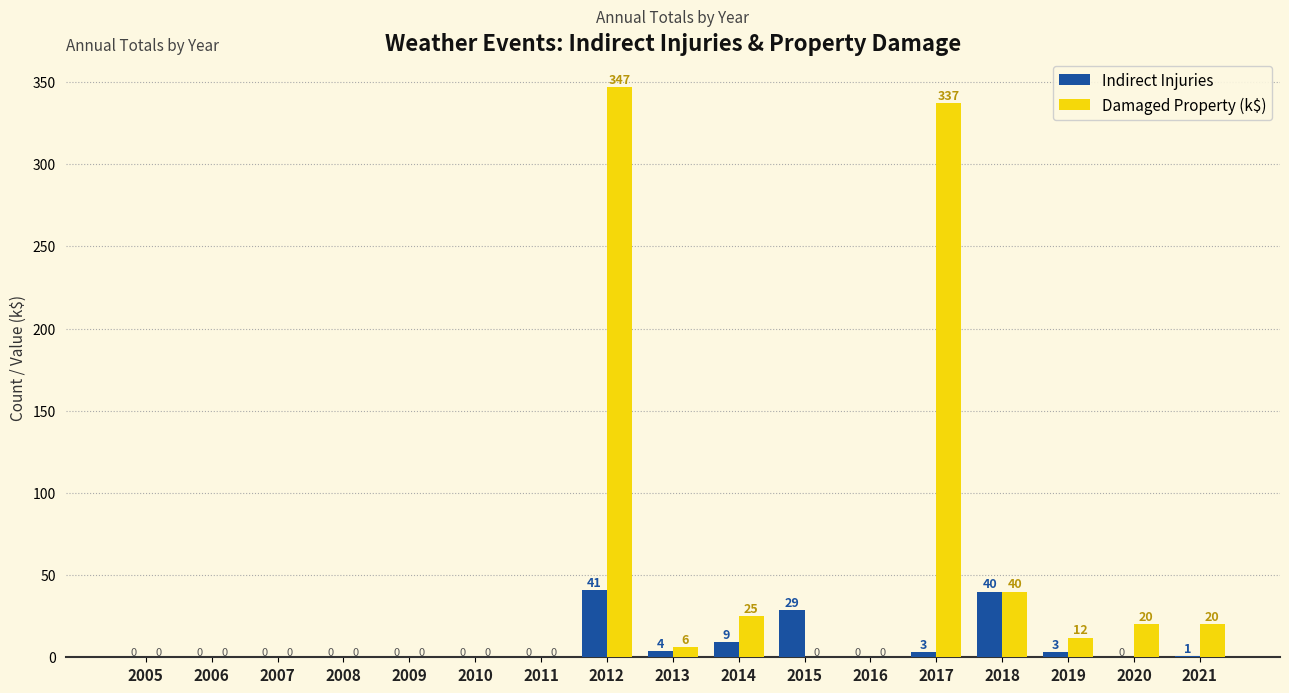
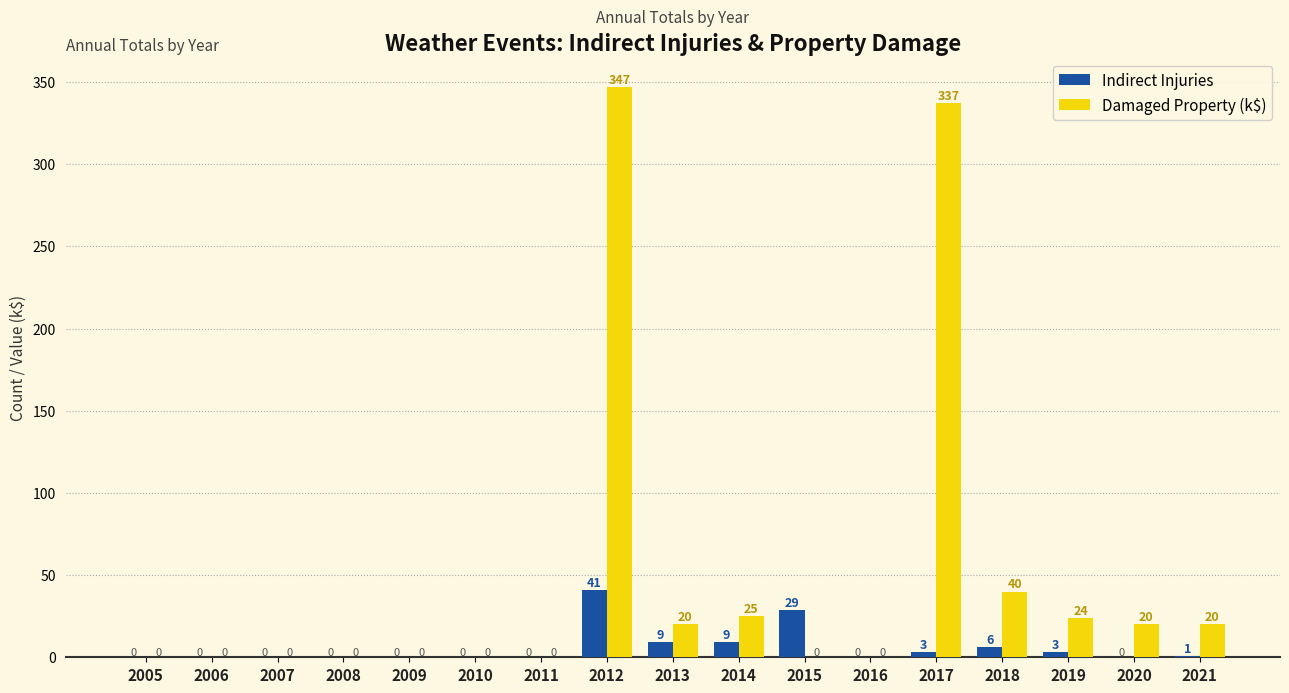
Indirect Injuries, 2013: 4 -> 9
Damaged Property (k$), 2013: 6 -> 20
Indirect Injuries, 2018: 40 -> 6
Damaged Property (k$), 2019: 12 -> 24
